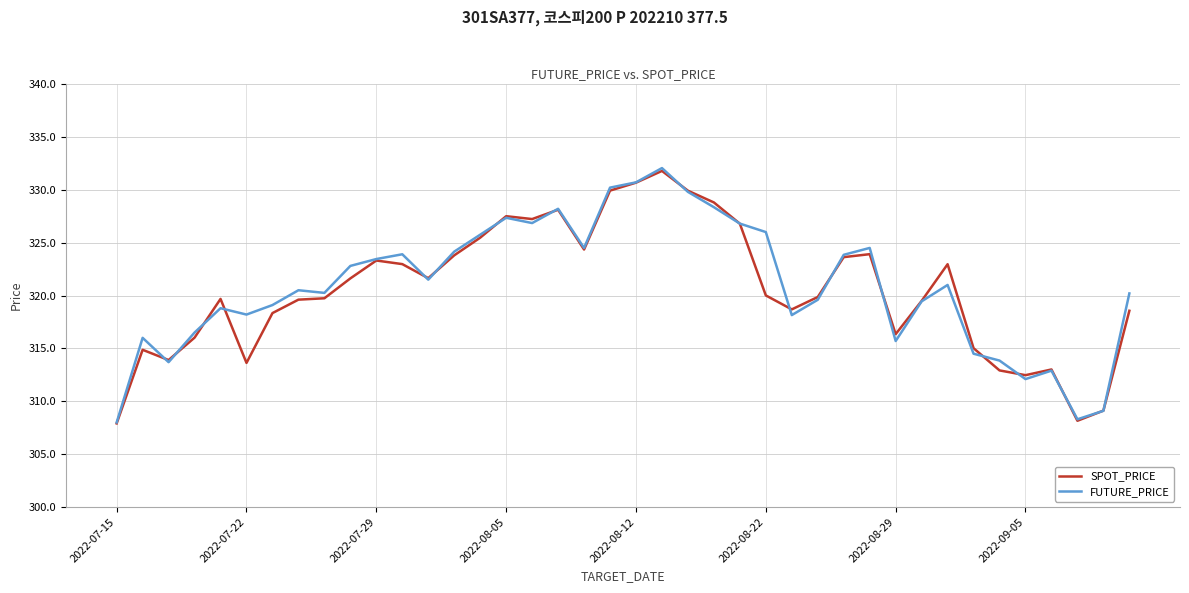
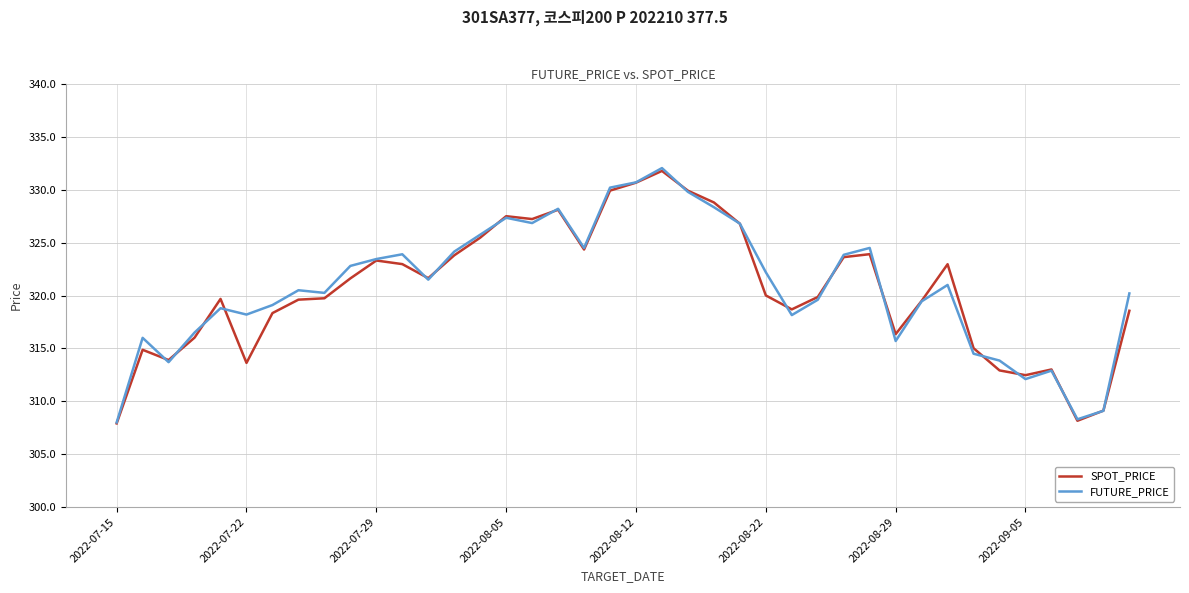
FUTURE_PRICE, 2022-08-22: 326.0 -> 322.2
